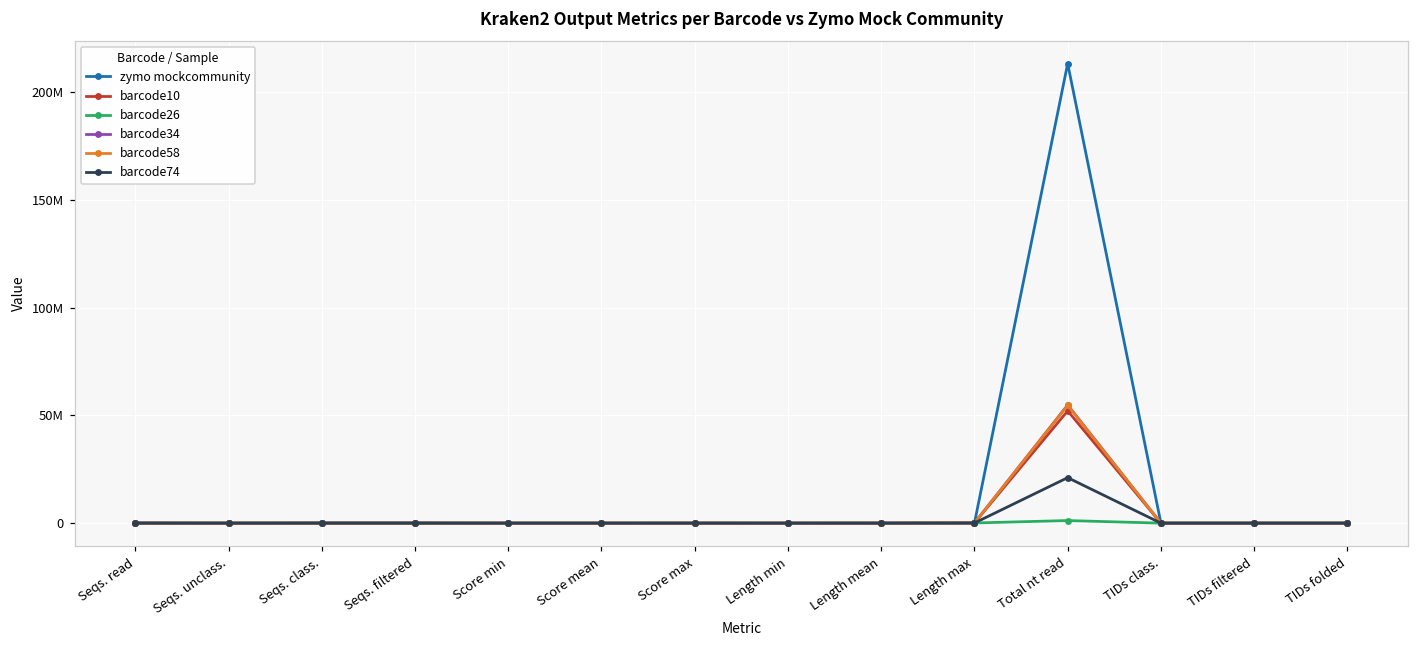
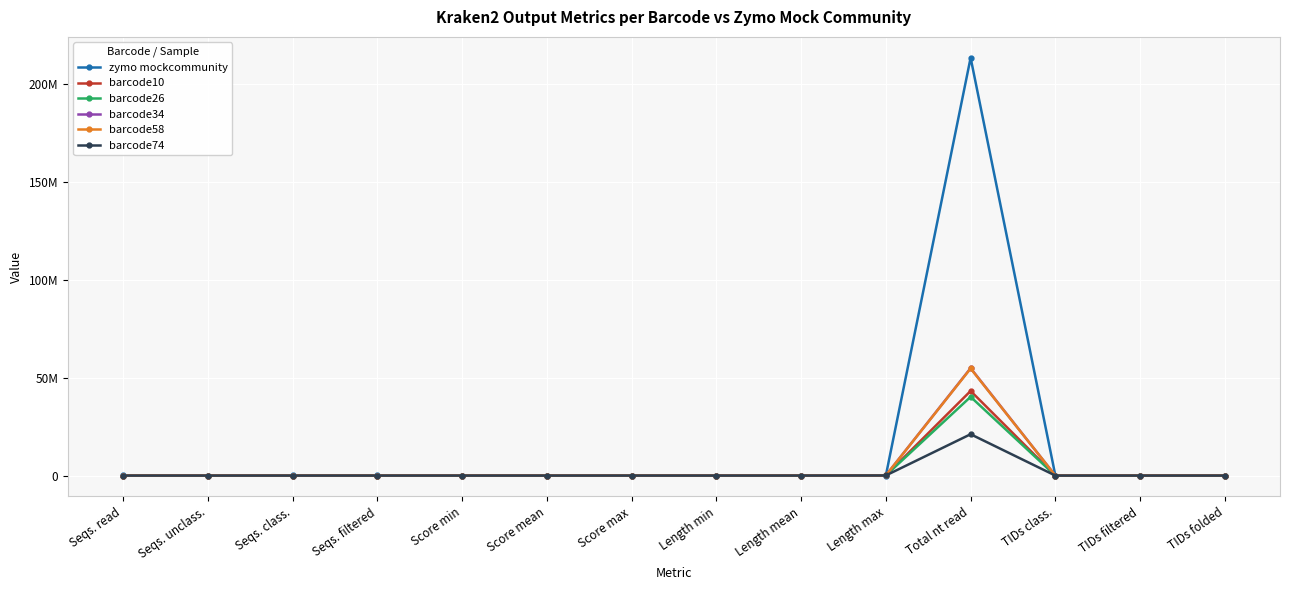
barcode10, Total nt read: 52000000 -> 43000000
barcode26, Total nt read: 1000000 -> 40000000
